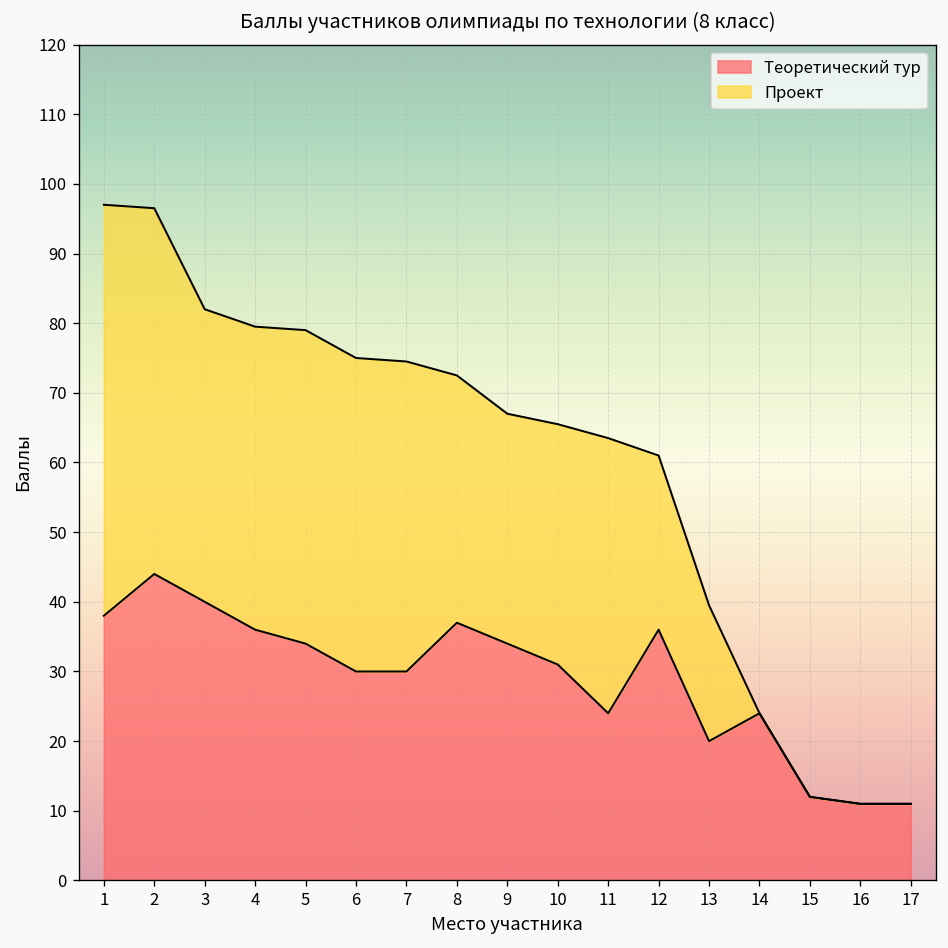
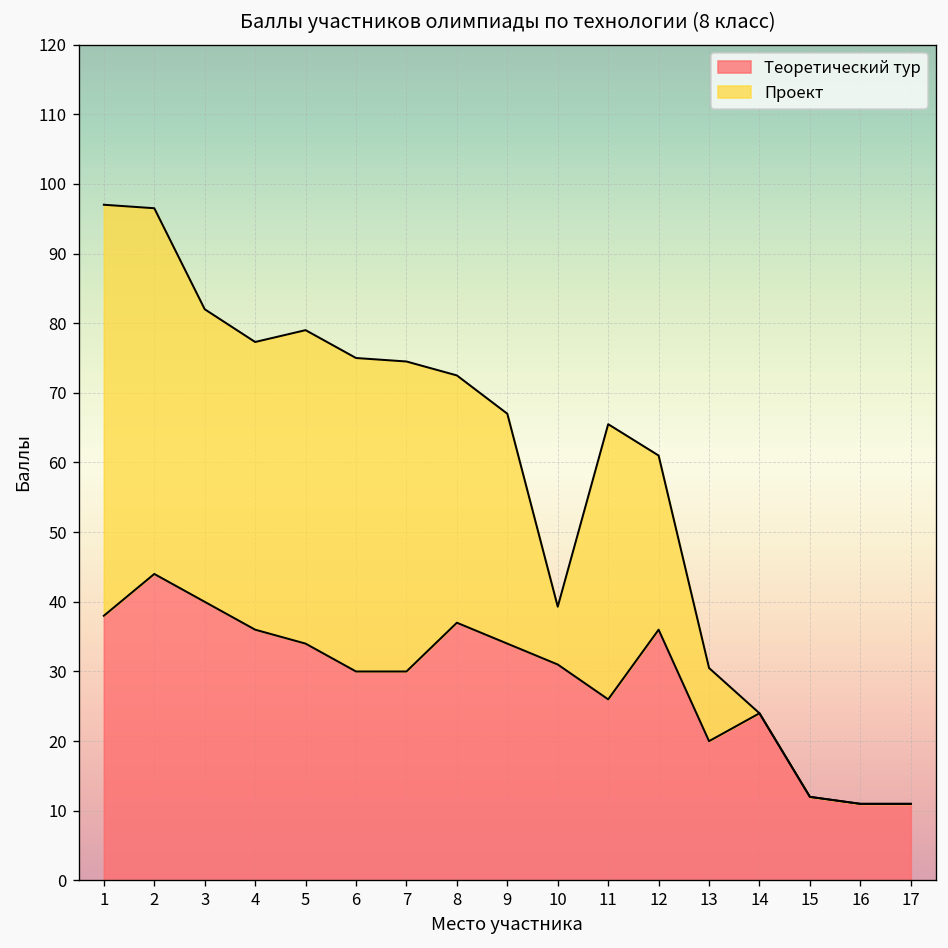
Проект, 4: 44 -> 41
Проект, 10: 35 -> 8
Теоретический тур, 11: 24 -> 26
Проект, 13: 20 -> 11
